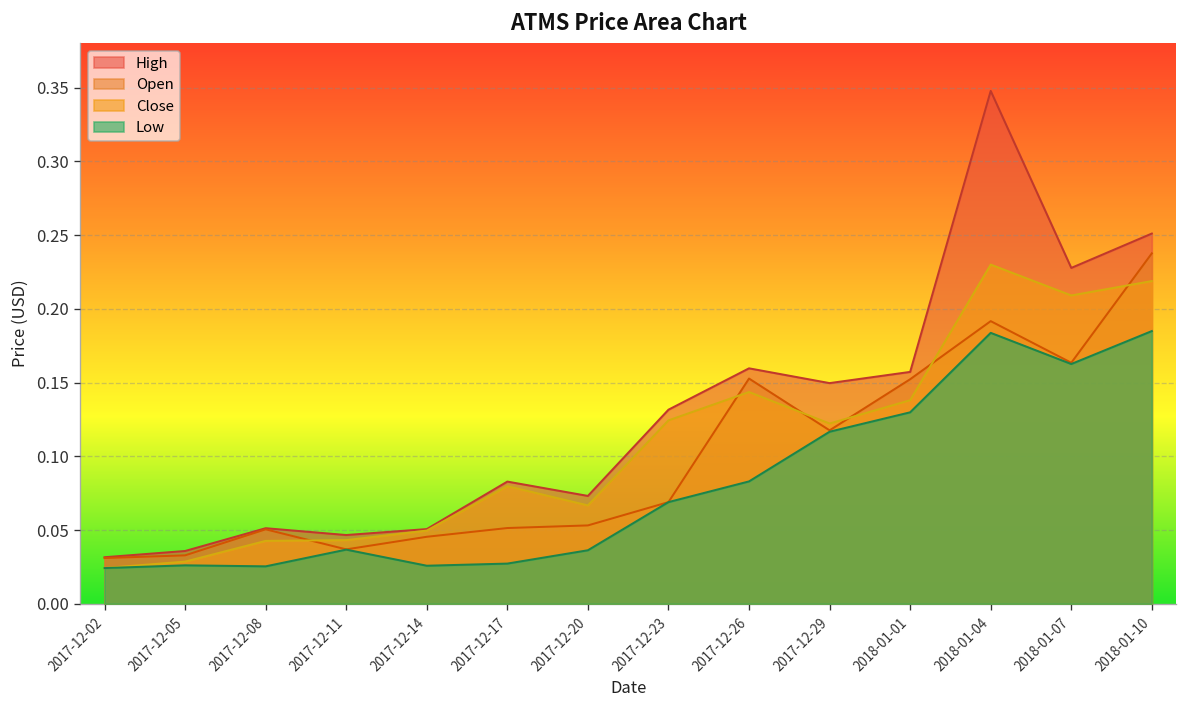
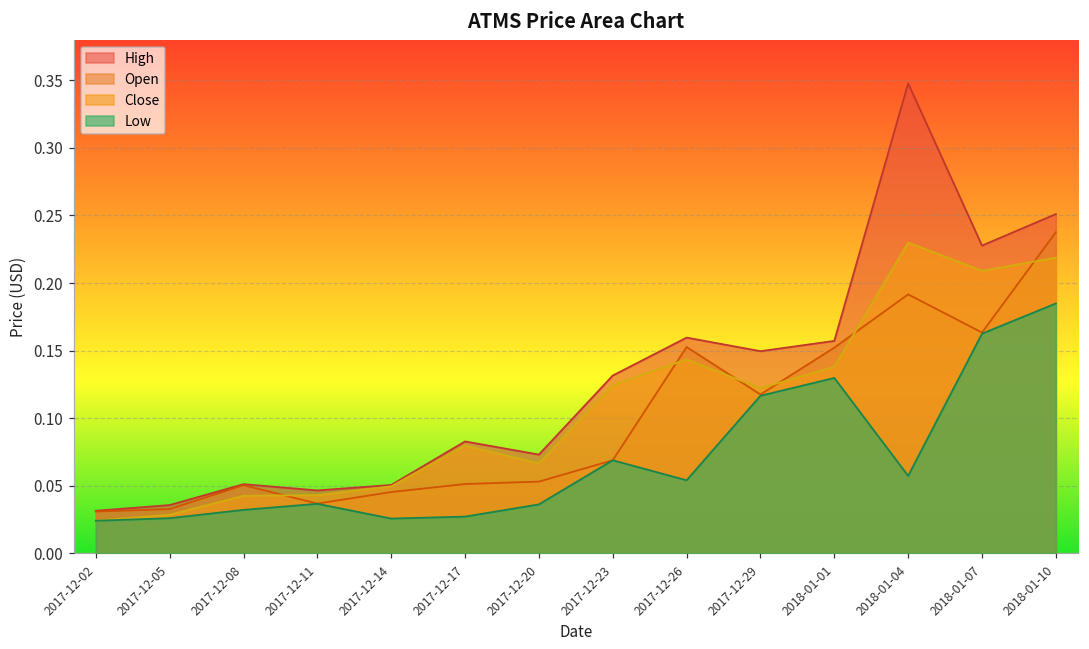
Low, 2017-12-08: 0.025 -> 0.032
Low, 2017-12-26: 0.083 -> 0.054
Low, 2018-01-04: 0.184 -> 0.057
